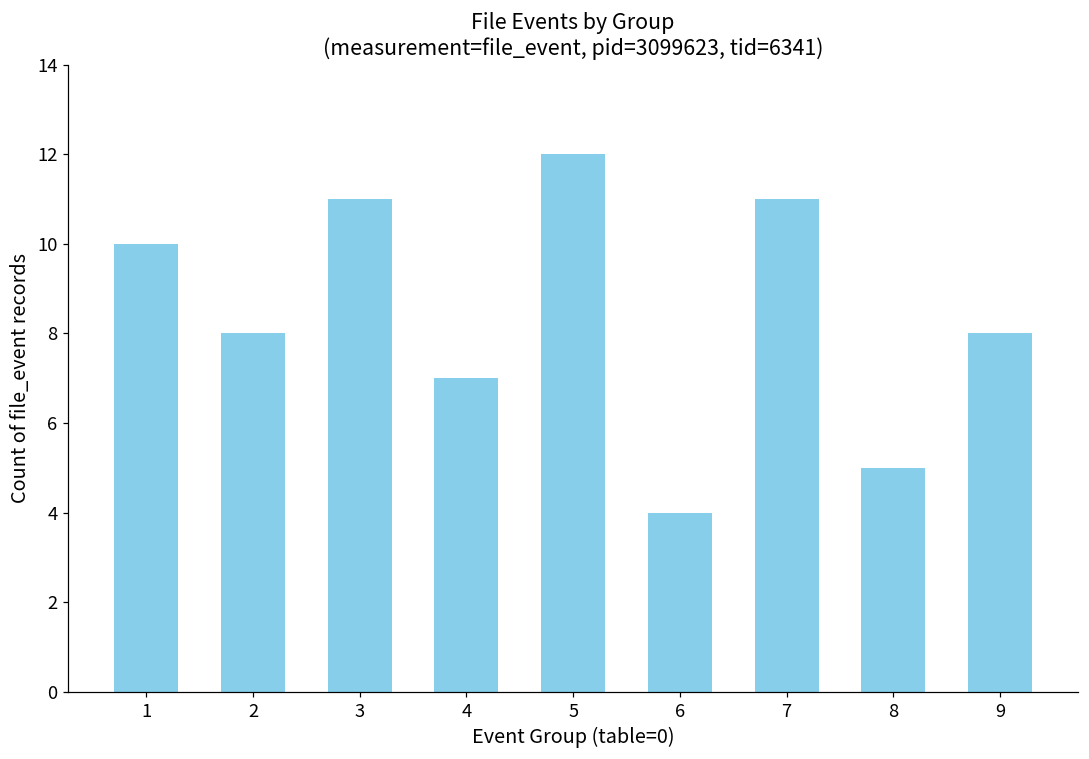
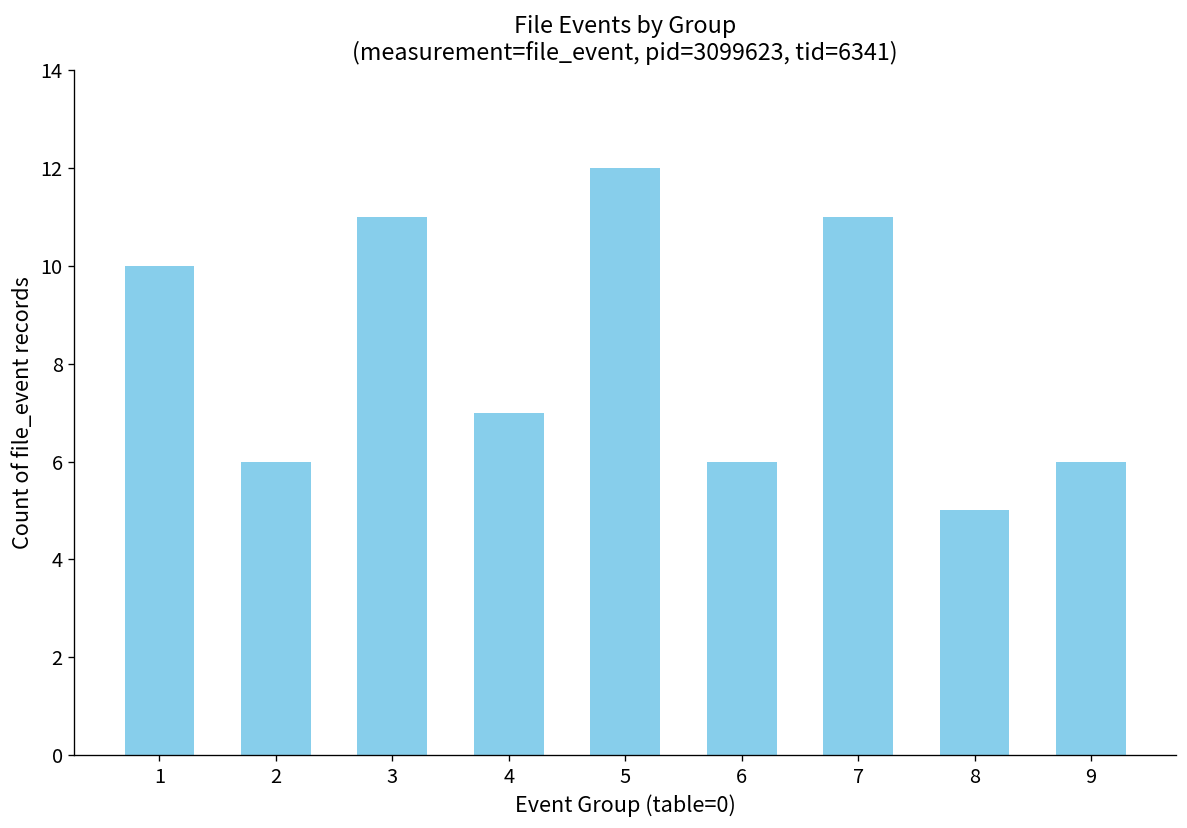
2: 8 -> 6
6: 4 -> 6
9: 8 -> 6
